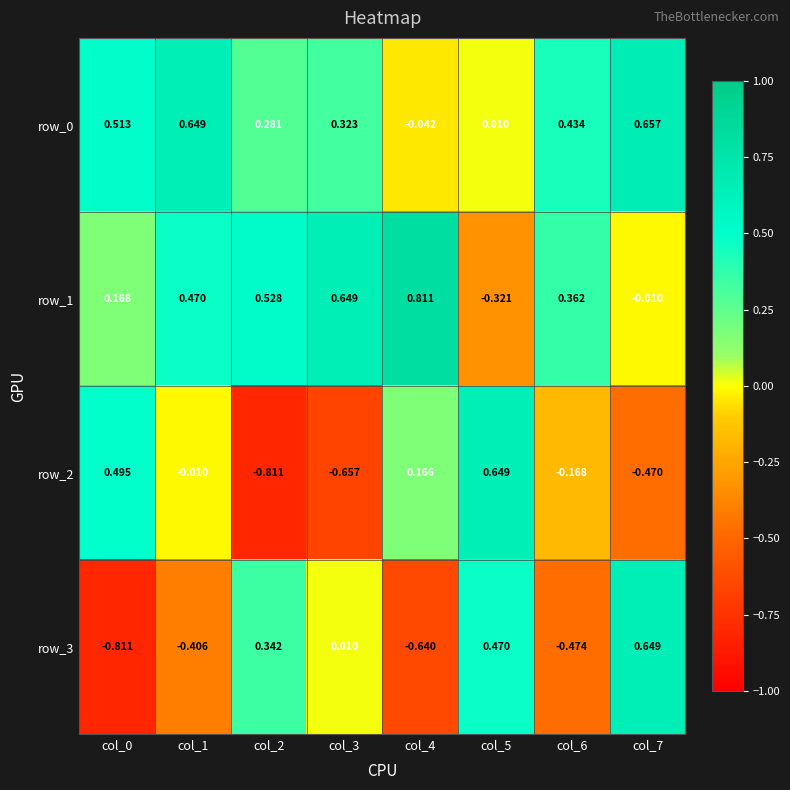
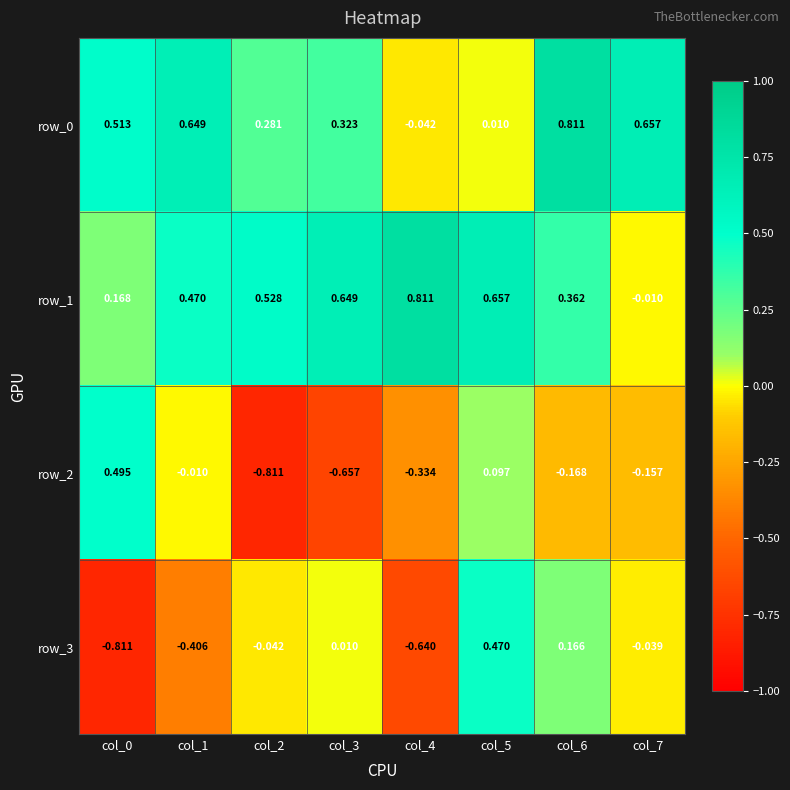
row_0, col_6: 0.434 -> 0.811
row_1, col_5: -0.321 -> 0.657
row_2, col_4: 0.166 -> -0.334
row_2, col_5: 0.649 -> 0.097
row_2, col_7: -0.470 -> -0.157
row_3, col_2: 0.342 -> -0.042
row_3, col_6: -0.474 -> 0.166
row_3, col_7: 0.649 -> -0.039
